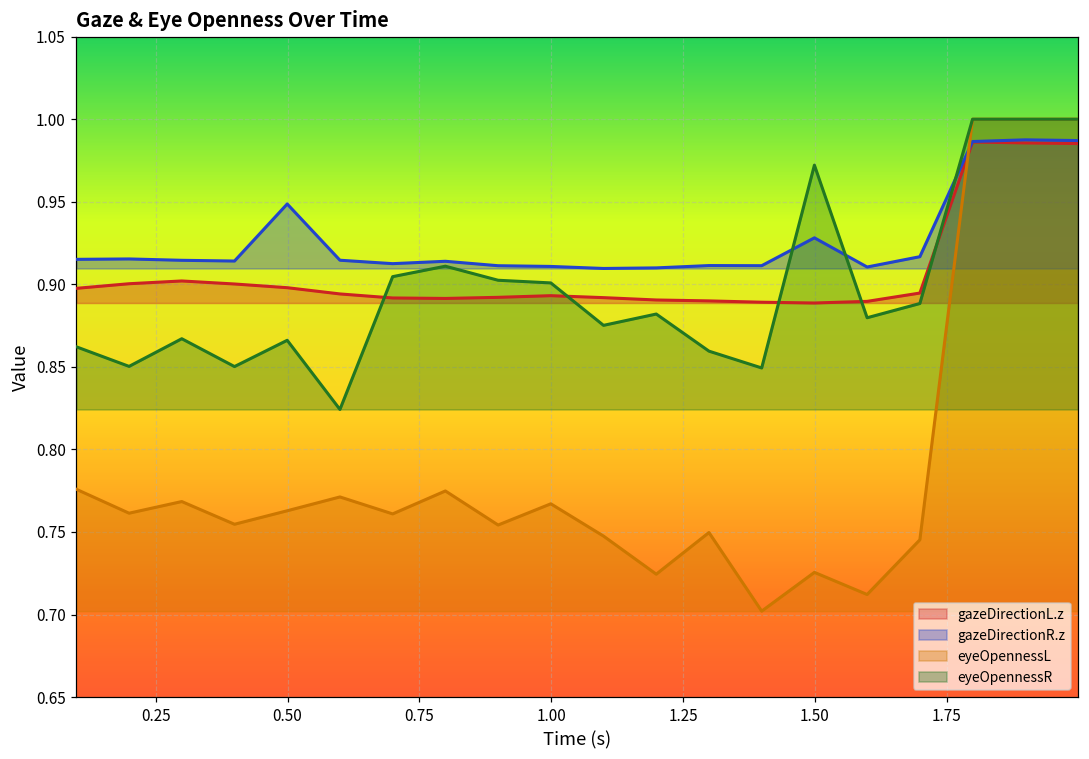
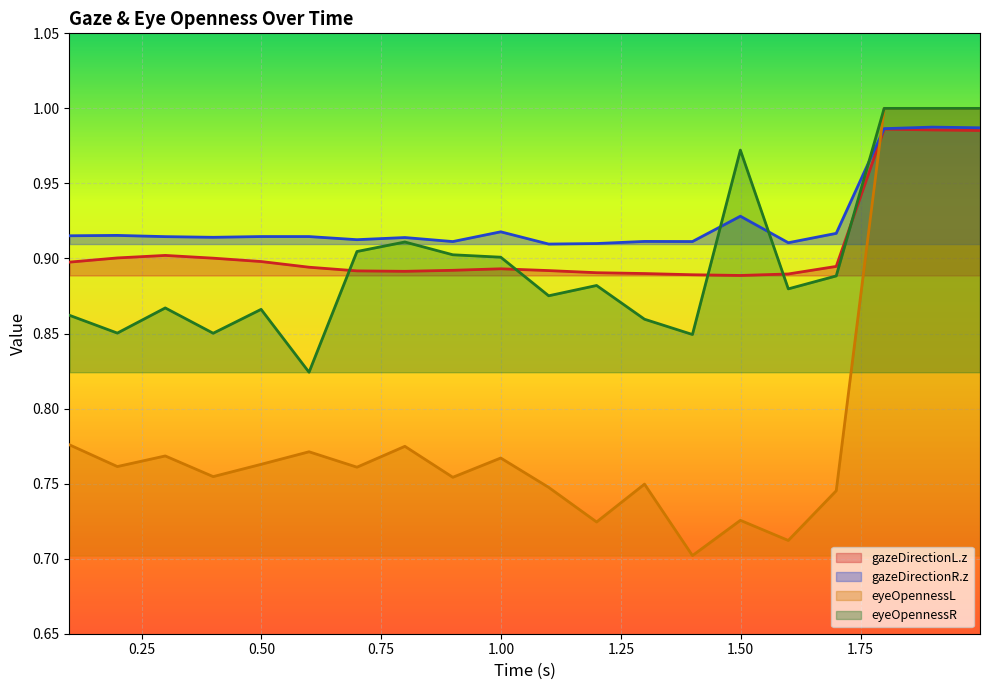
gazeDirectionR.z, 0.50: 0.949 -> 0.915
gazeDirectionR.z, 1.00: 0.911 -> 0.918
